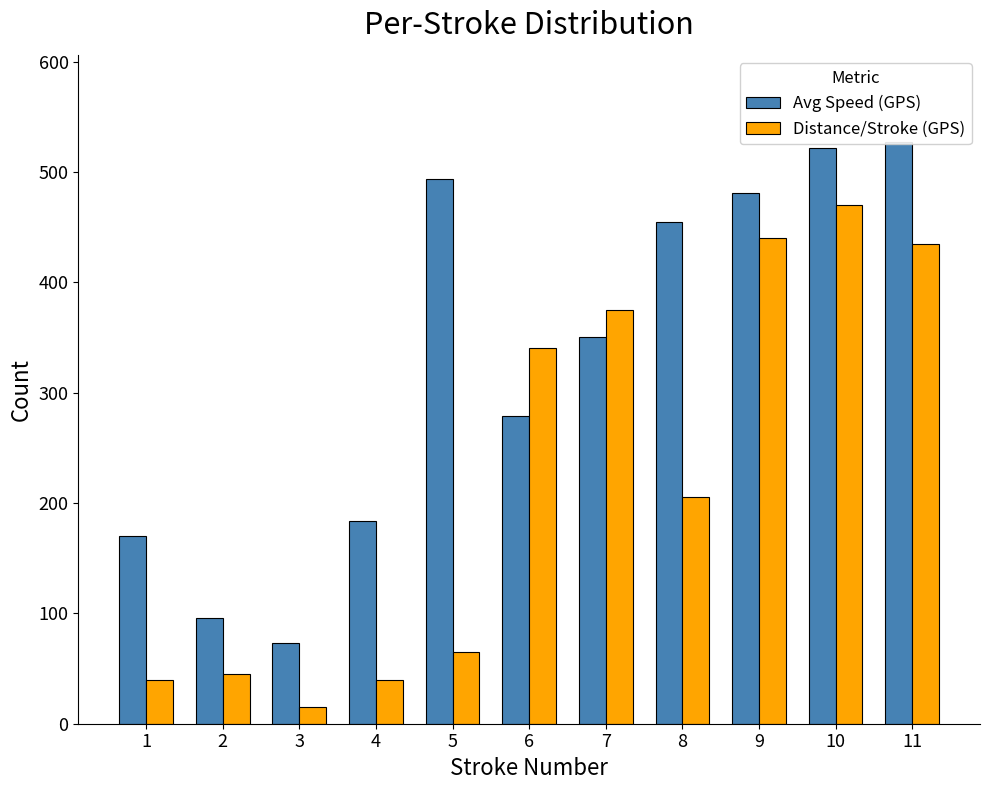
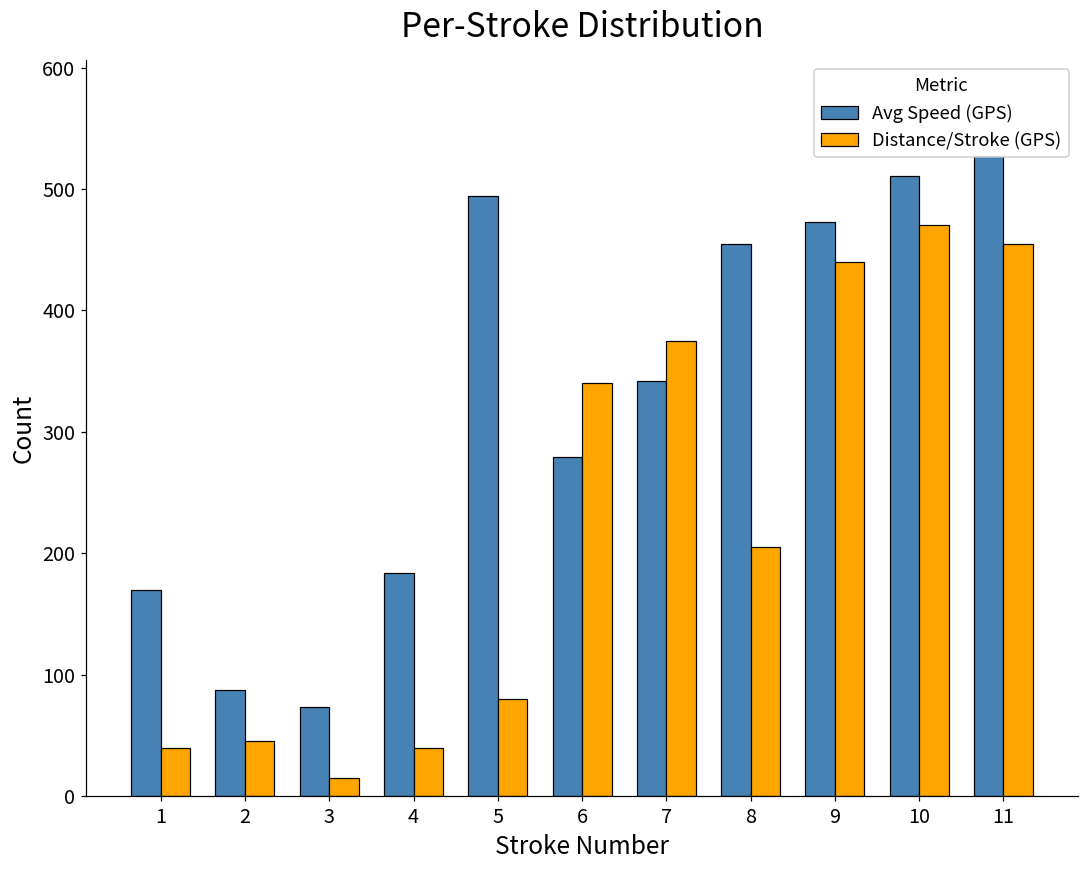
Avg Speed (GPS), 2: 96 -> 87
Distance/Stroke (GPS), 5: 65 -> 80
Avg Speed (GPS), 7: 350 -> 342
Avg Speed (GPS), 9: 481 -> 473
Avg Speed (GPS), 10: 522 -> 511
Distance/Stroke (GPS), 11: 435 -> 455
